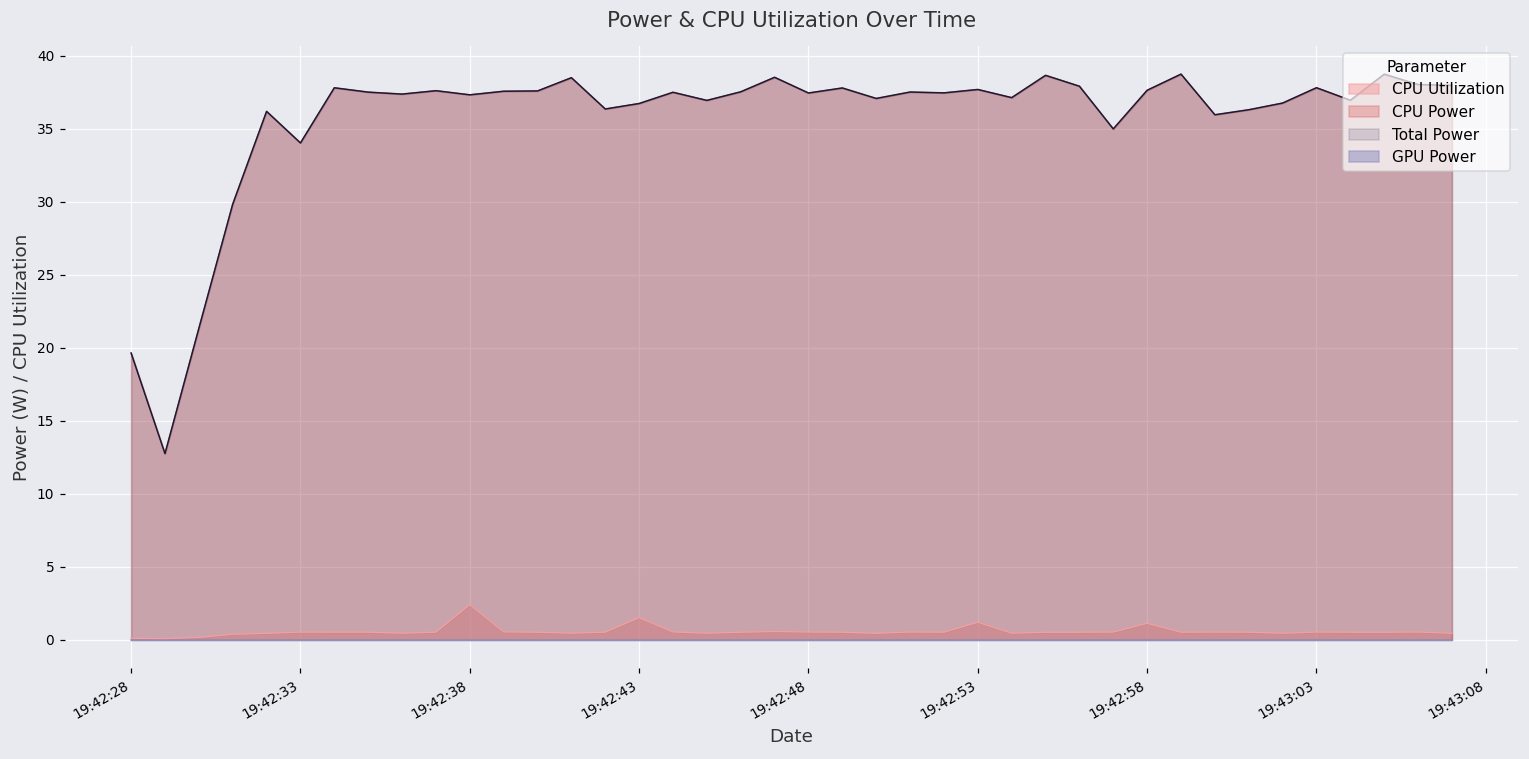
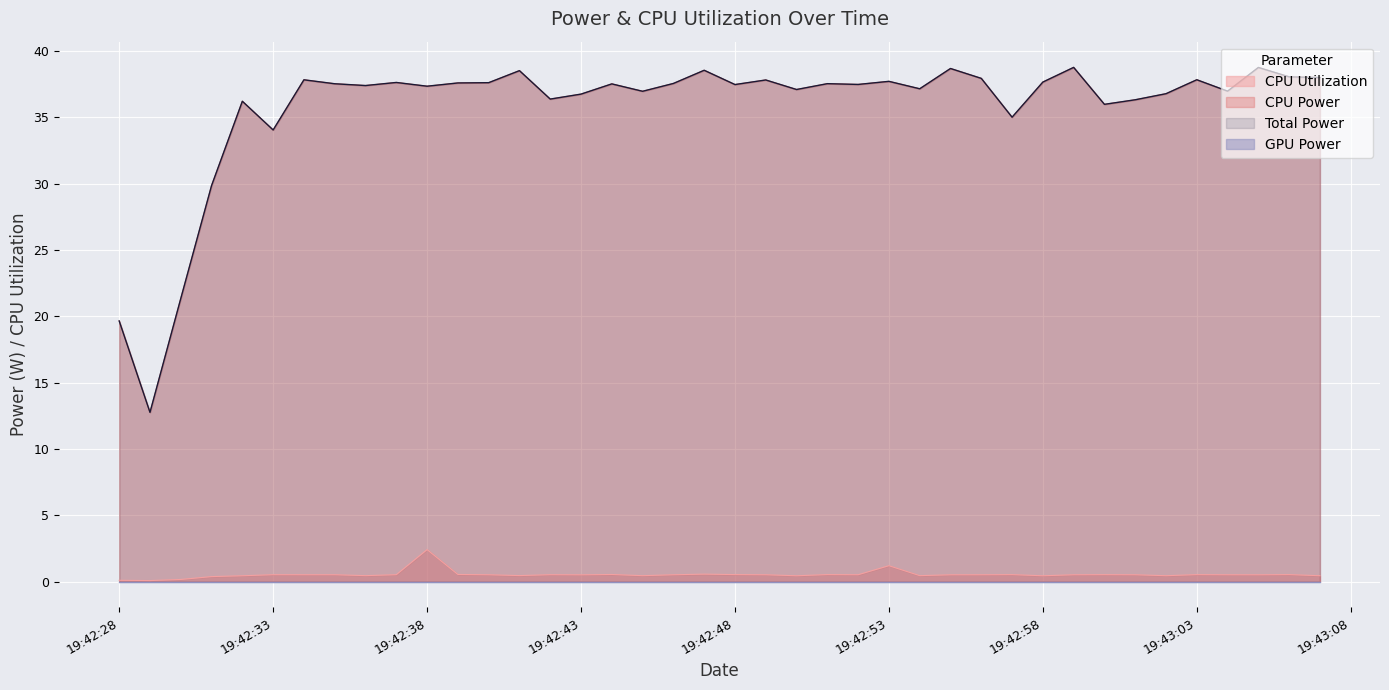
CPU Utilization, 19:42:43: 1.5 -> 0.5
CPU Utilization, 19:42:58: 1.1 -> 0.5
